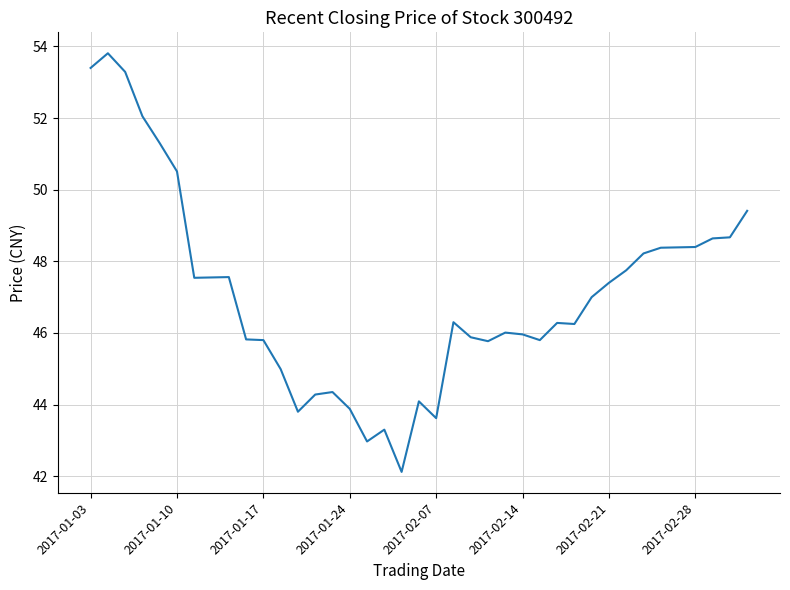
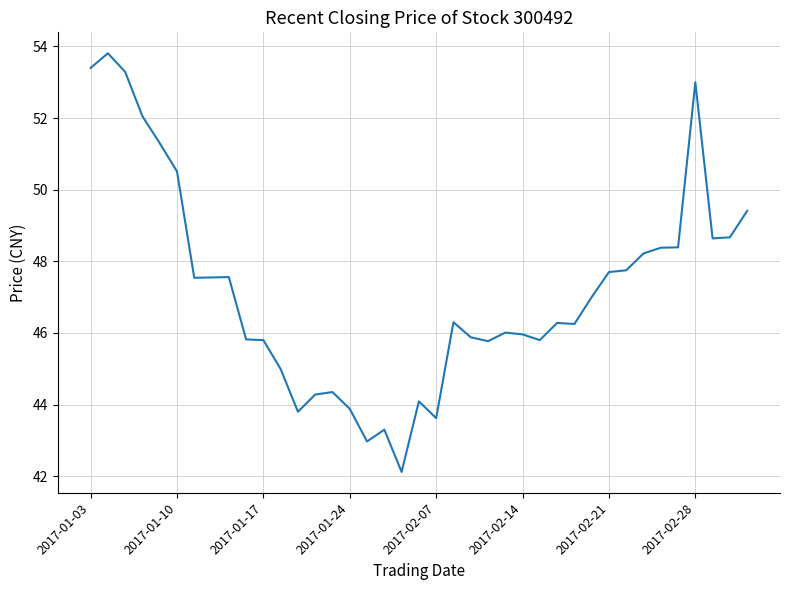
2017-02-21: 47.4 -> 47.7
2017-02-28: 48.4 -> 53.0
